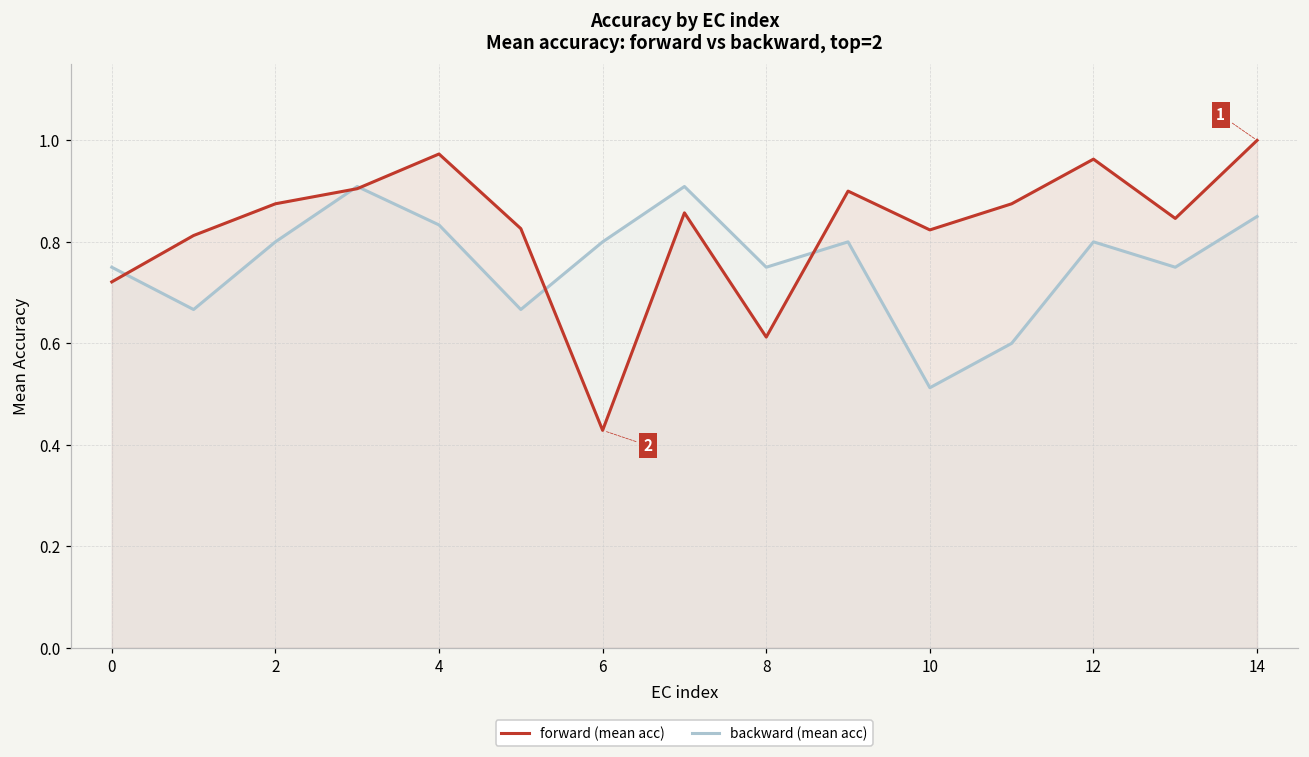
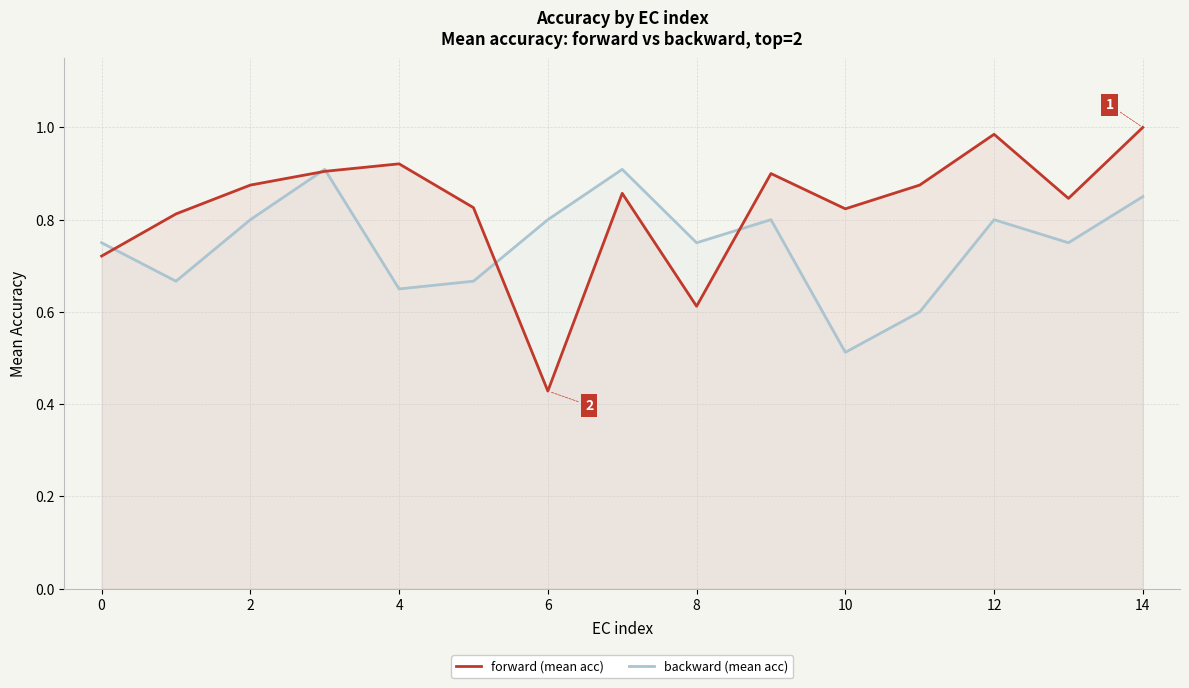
forward (mean acc), 4: 0.97 -> 0.92
backward (mean acc), 4: 0.83 -> 0.65
forward (mean acc), 12: 0.96 -> 0.99
